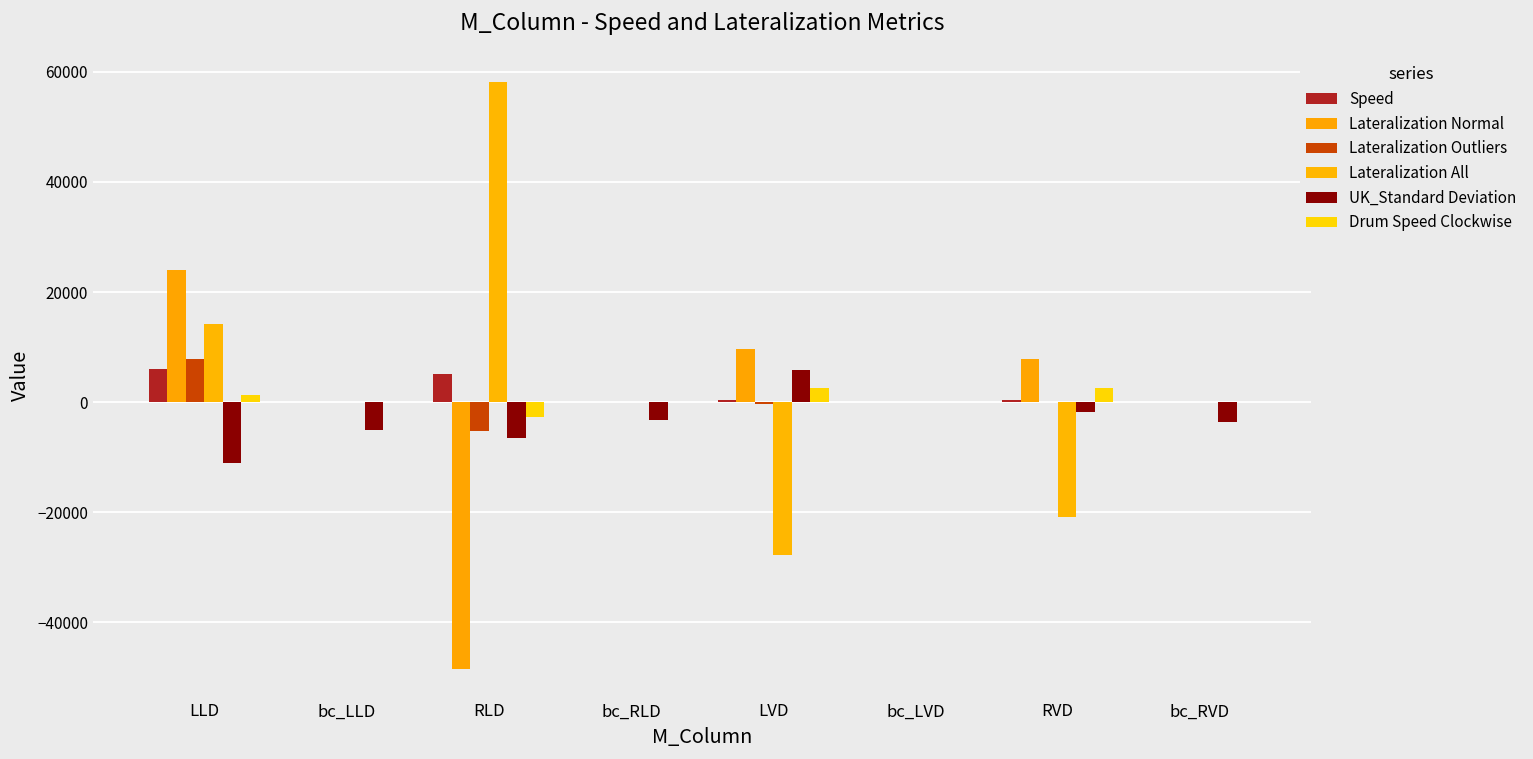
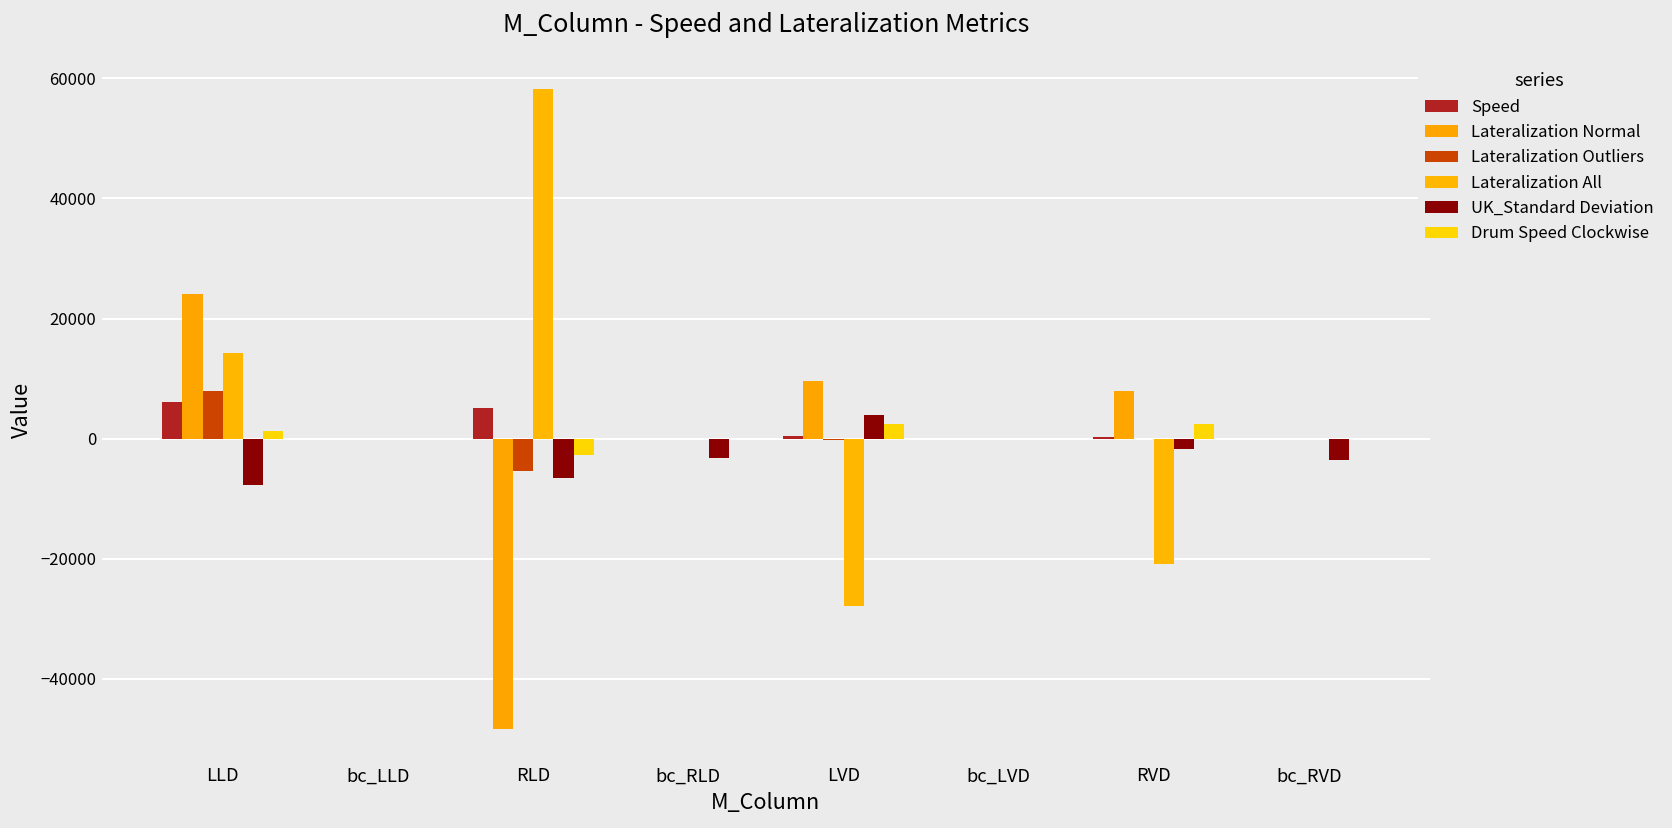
UK_Standard Deviation, LLD: -11000 -> -8000
UK_Standard Deviation, bc_LLD: -5000 -> 0
UK_Standard Deviation, LVD: 6000 -> 4000
